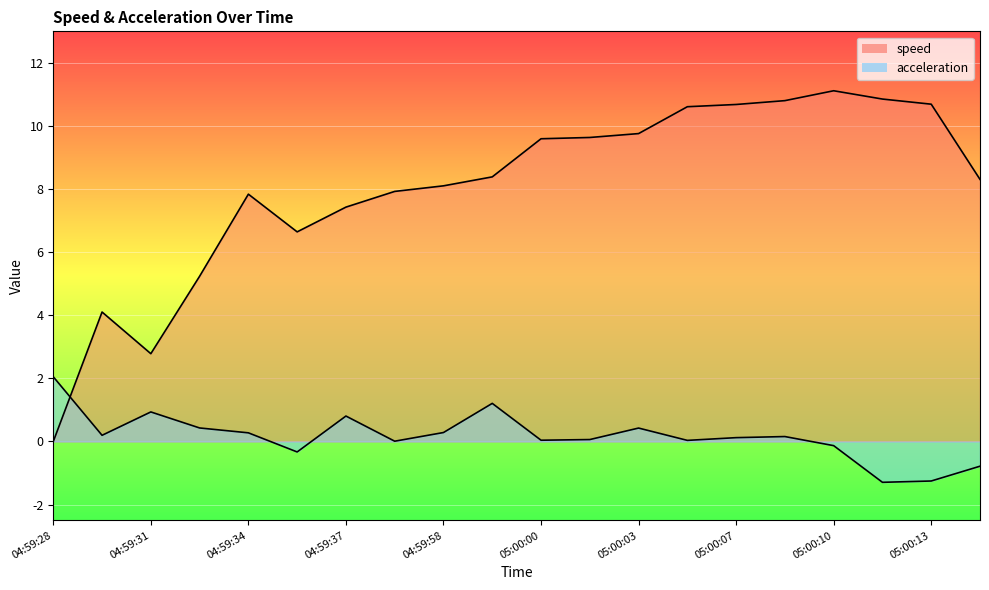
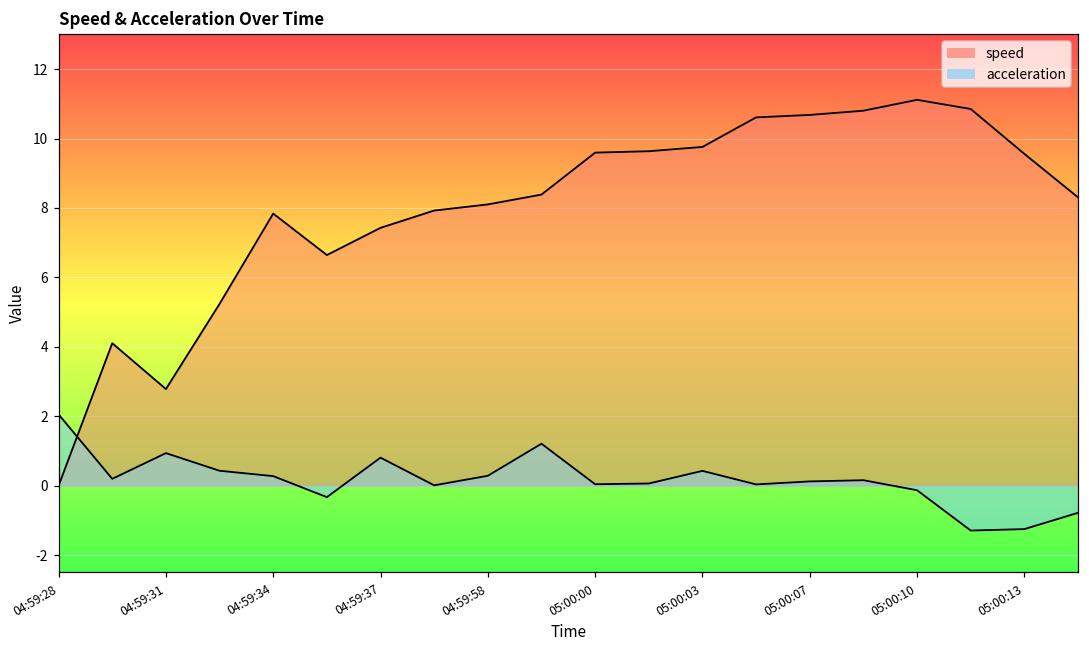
speed, 05:00:13: 10.7 -> 9.6
